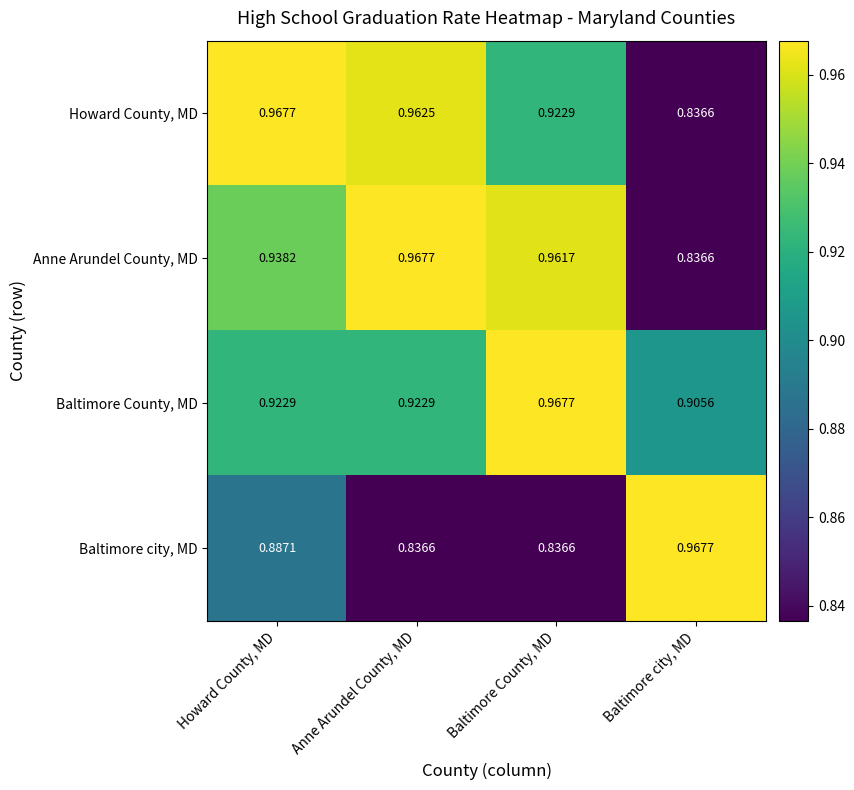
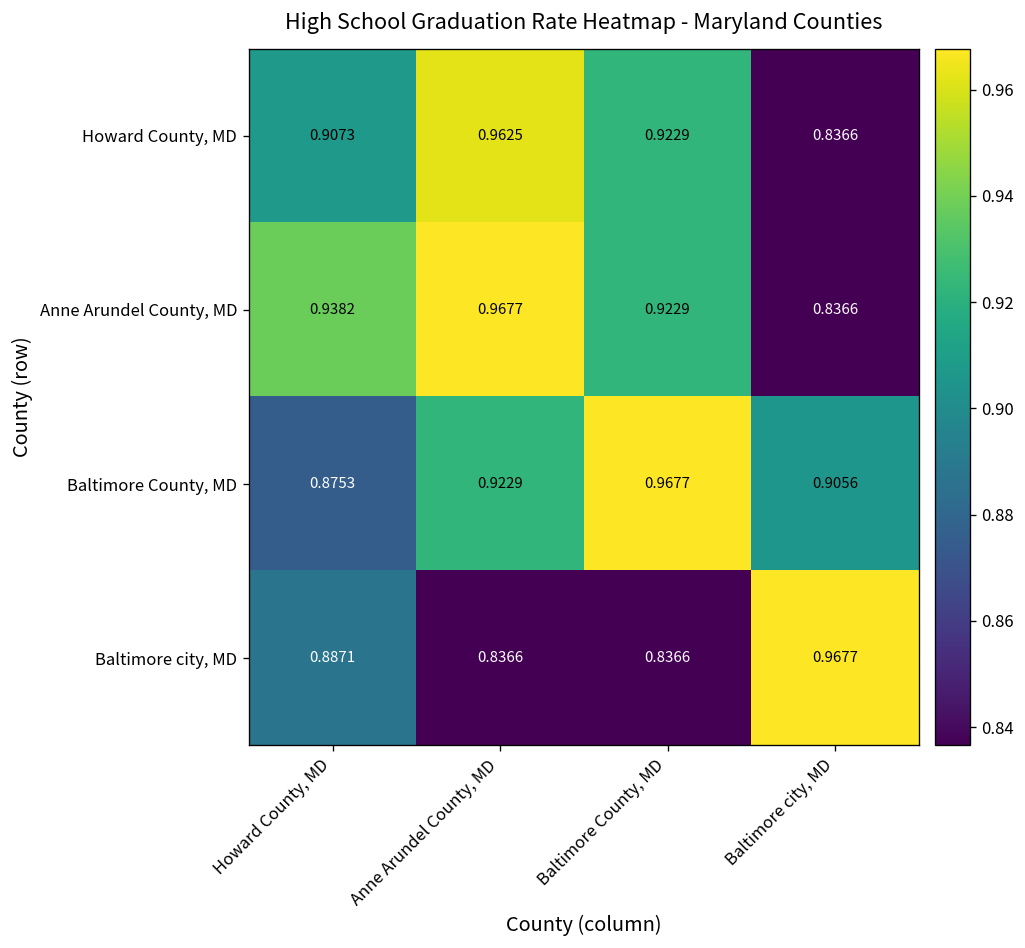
Howard County, MD, Howard County, MD: 0.9677 -> 0.9073
Anne Arundel County, MD, Baltimore County, MD: 0.9617 -> 0.9229
Baltimore County, MD, Howard County, MD: 0.9229 -> 0.8753
